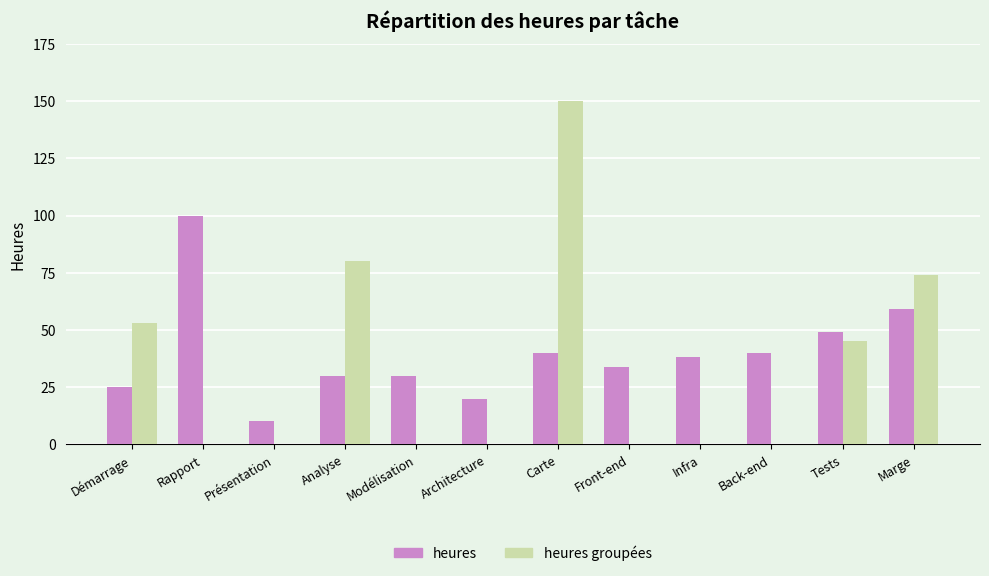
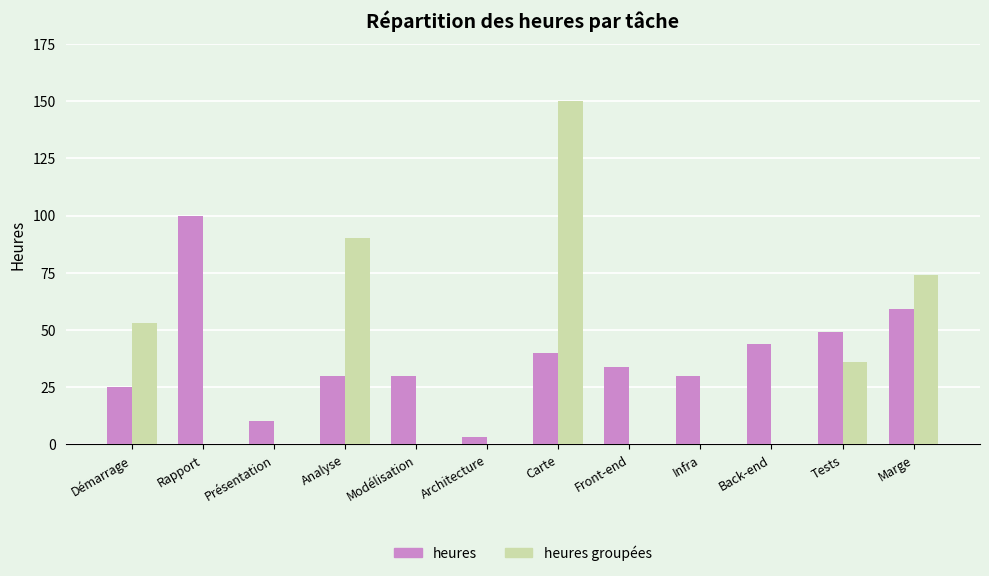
heures groupées, Analyse: 80 -> 90
heures, Architecture: 20 -> 3
heures, Infra: 38 -> 30
heures, Back-end: 40 -> 44
heures groupées, Tests: 45 -> 36
